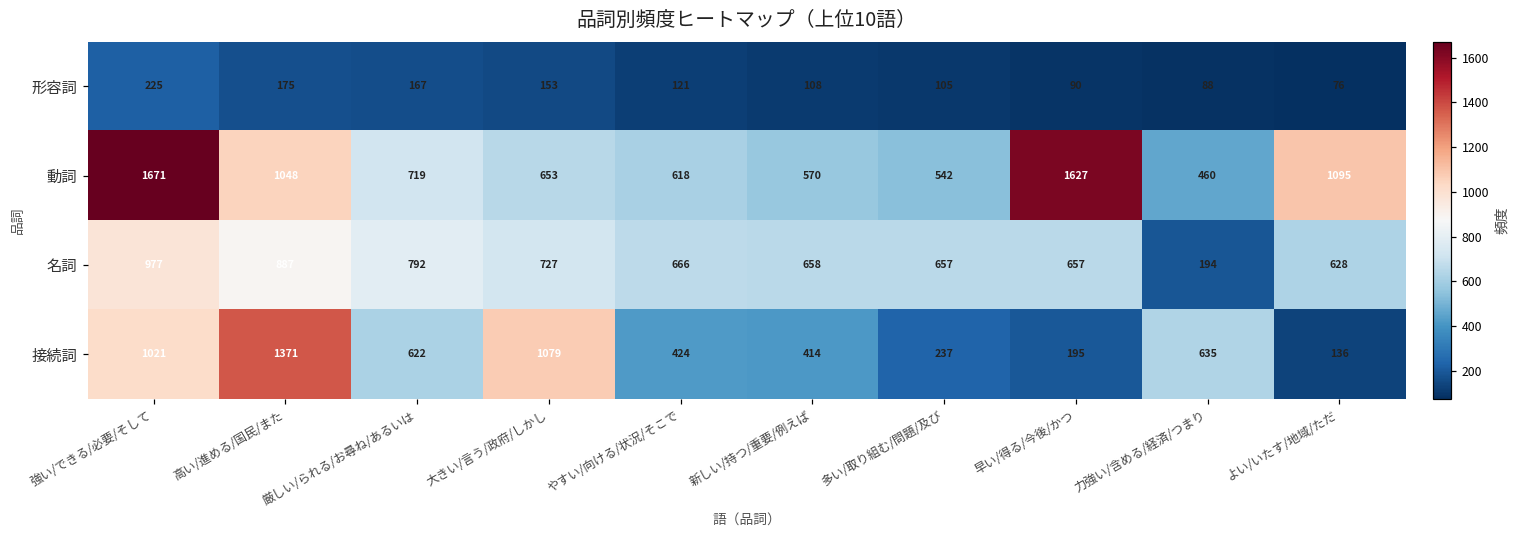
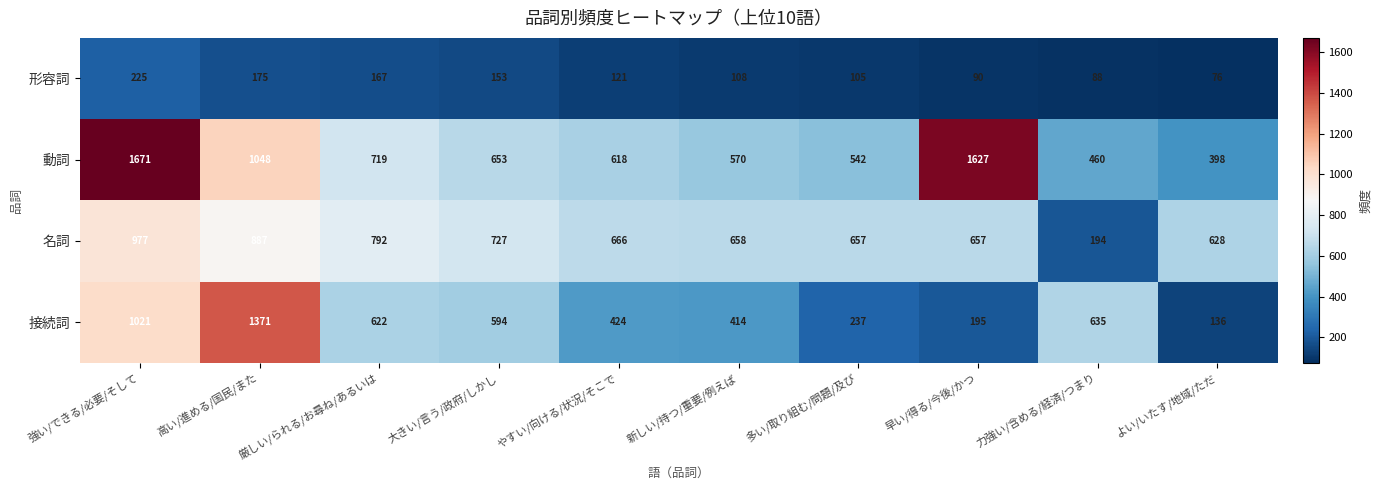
動詞, よい/いたす/地域/ただ: 1095 -> 398
接続詞, 大きい/言う/政府/しかし: 1079 -> 594
